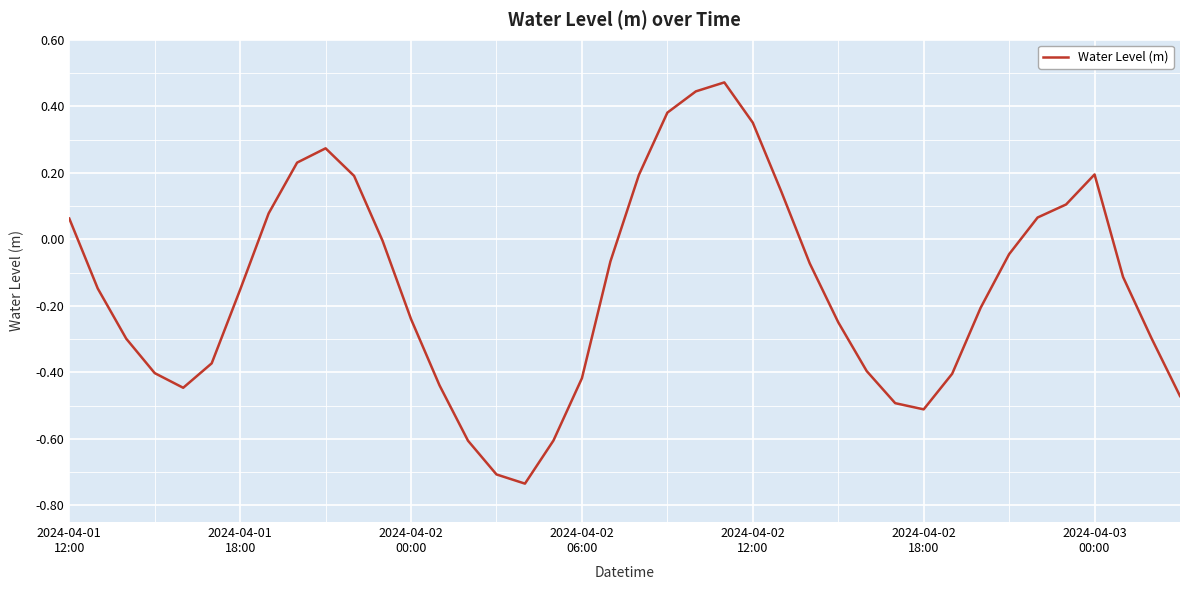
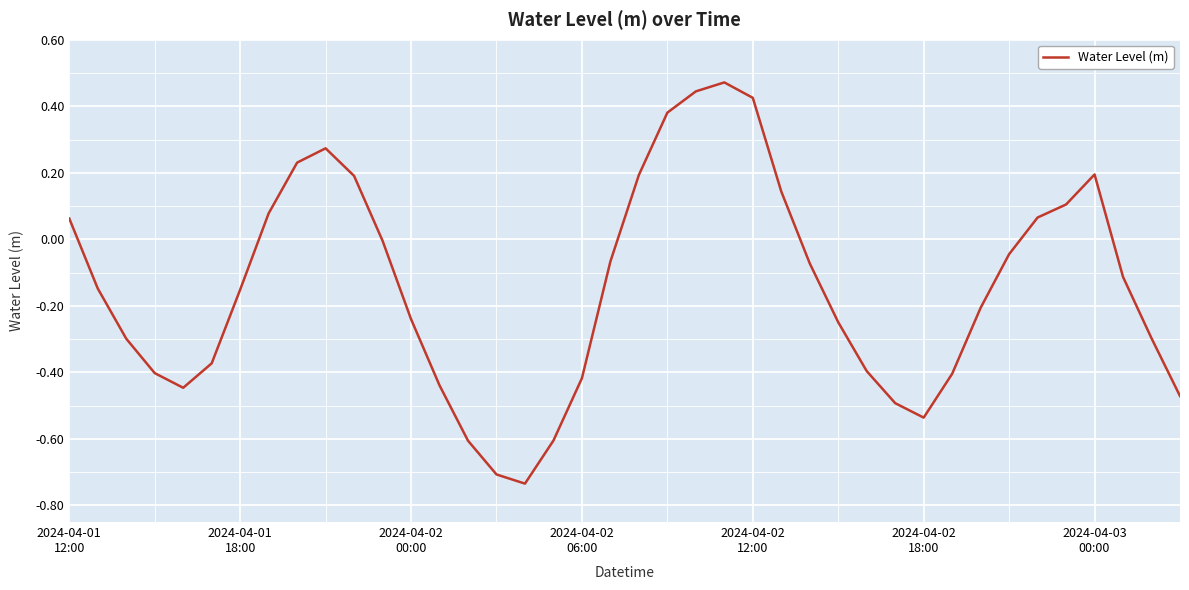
2024-04-02 12:00: 0.35 -> 0.43
2024-04-02 18:00: -0.51 -> -0.54
